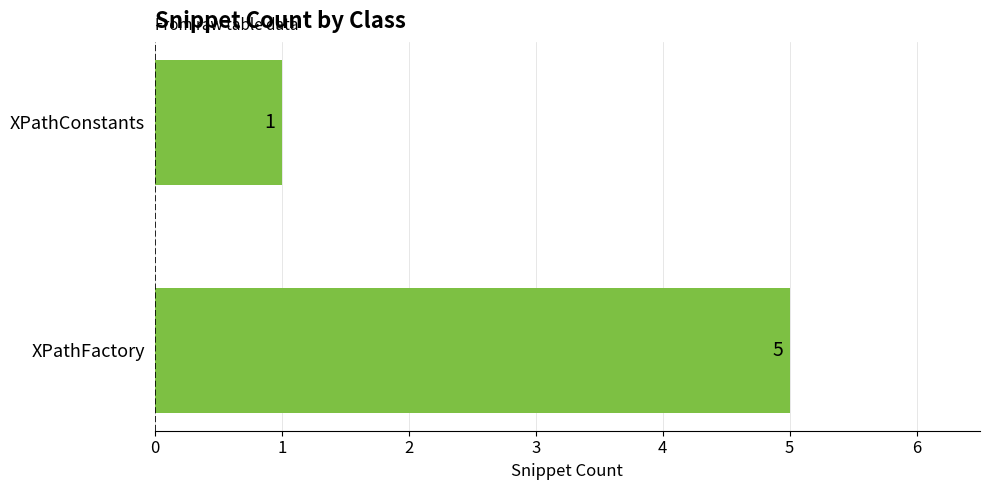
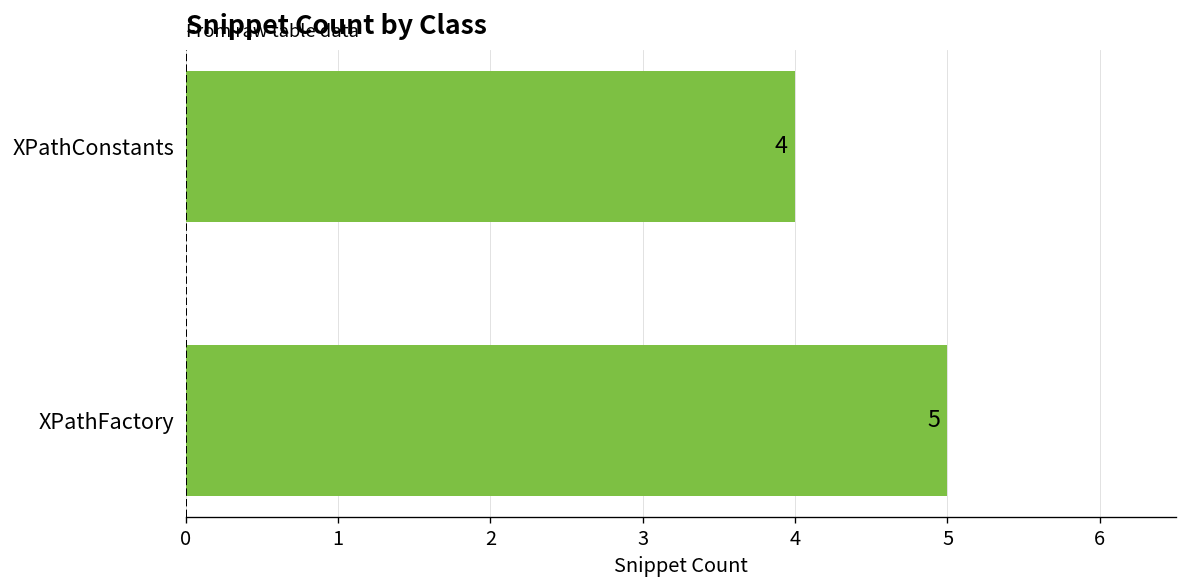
XPathConstants: 1 -> 4
